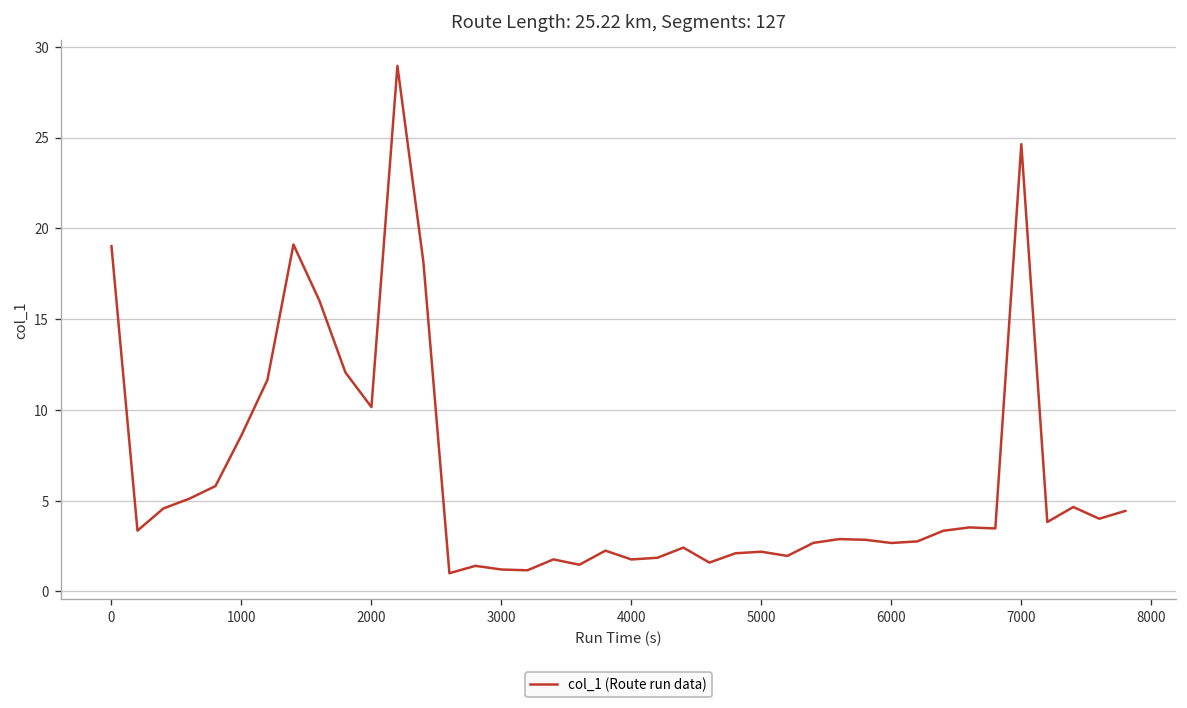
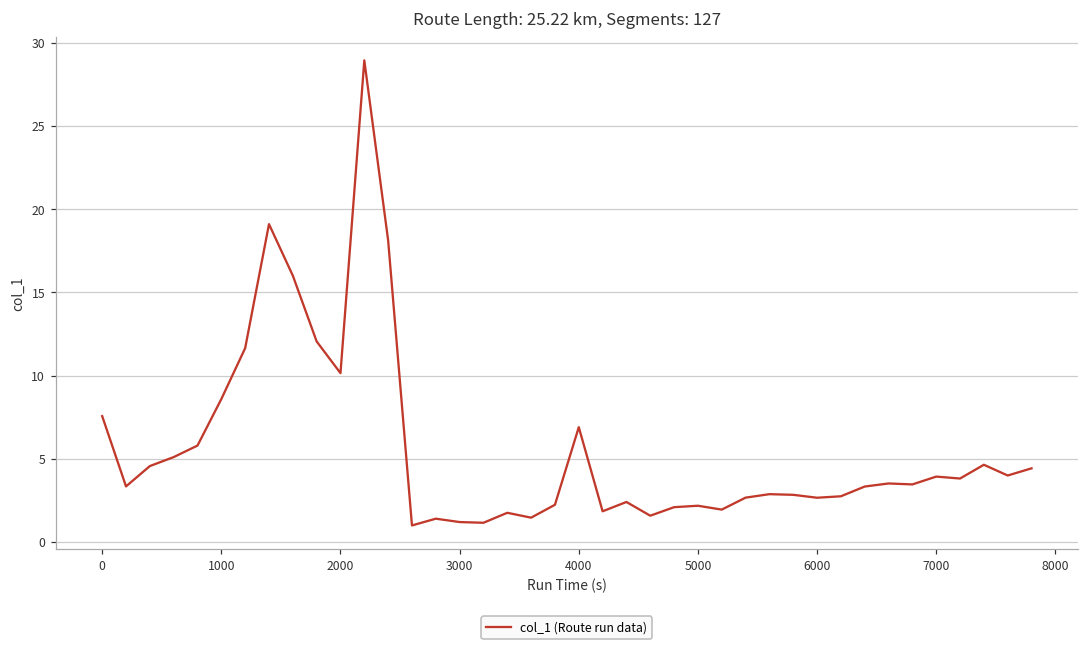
0: 19.0 -> 7.6
4000: 1.8 -> 6.9
7000: 24.6 -> 3.9
